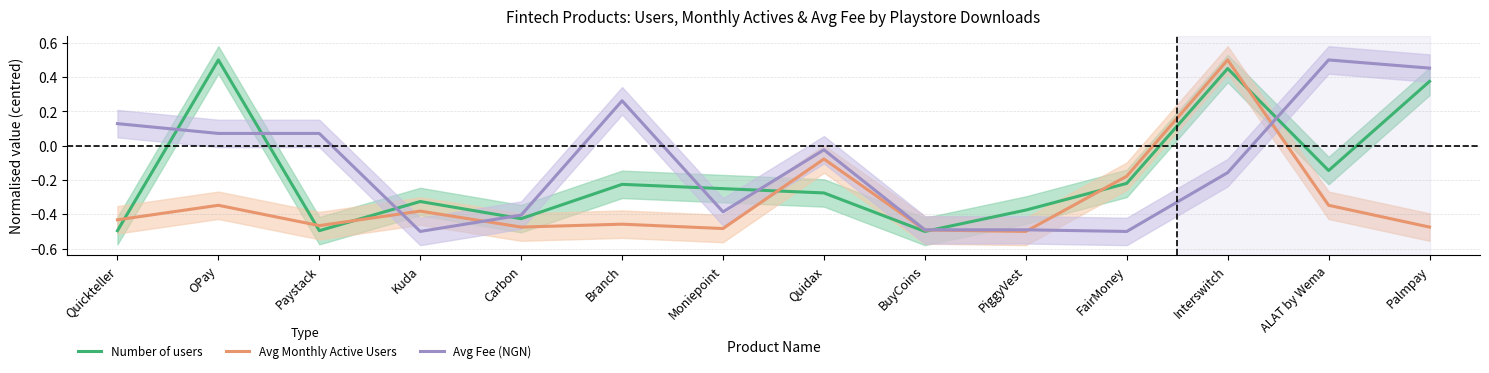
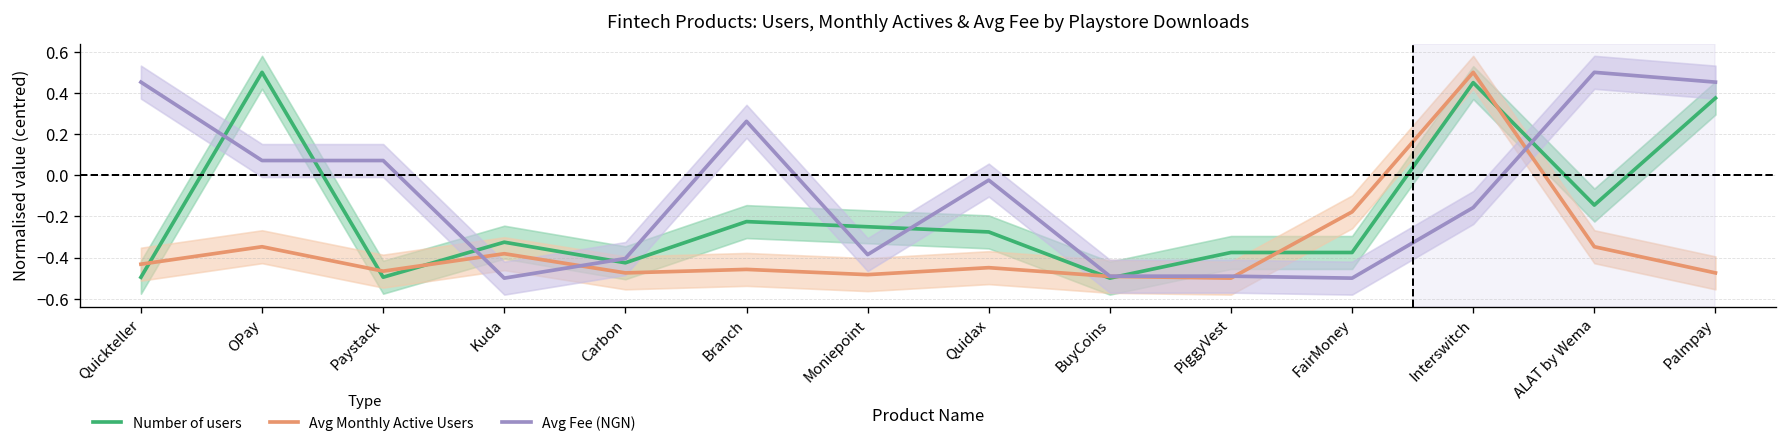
Avg Fee (NGN), Quickteller: 0.13 -> 0.45
Avg Monthly Active Users, Quidax: -0.08 -> -0.45
Number of users, FairMoney: -0.22 -> -0.38
